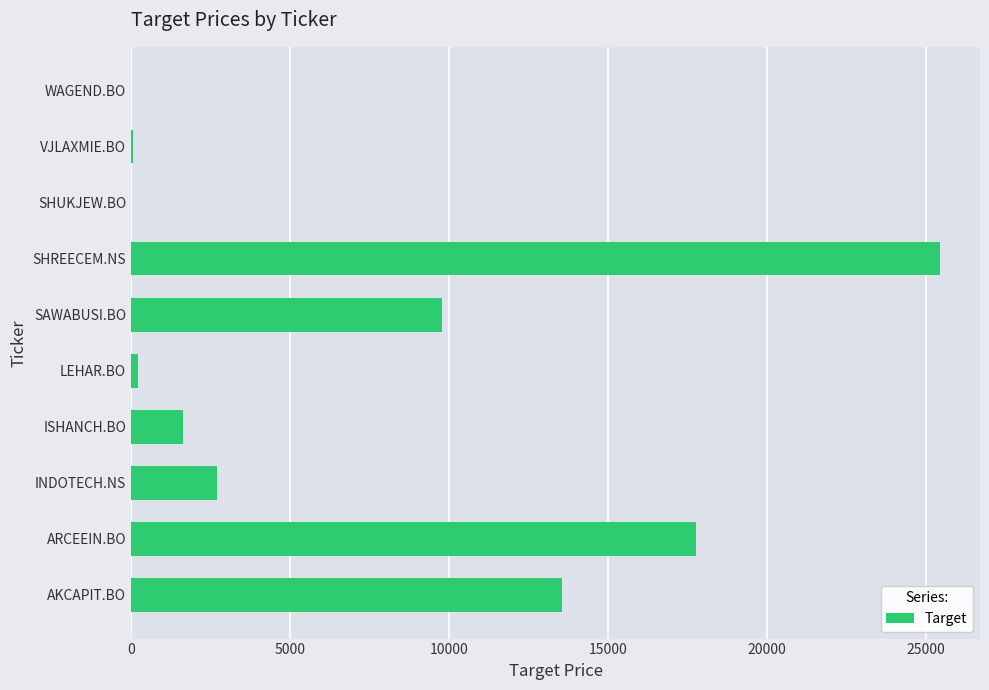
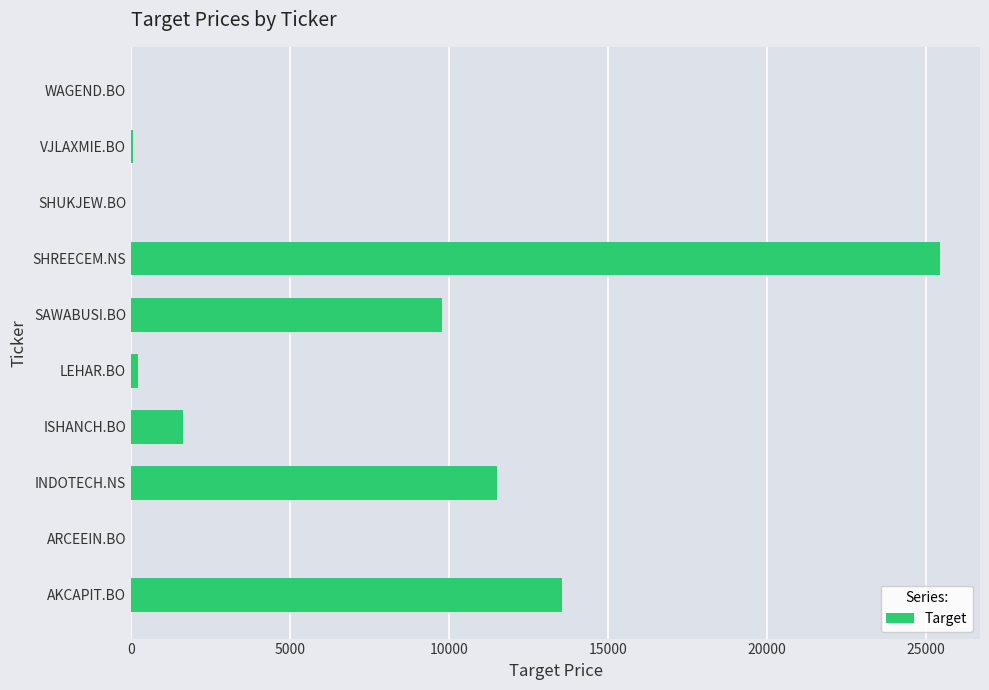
INDOTECH.NS: 2700 -> 11500
ARCEEIN.BO: 17800 -> 0
